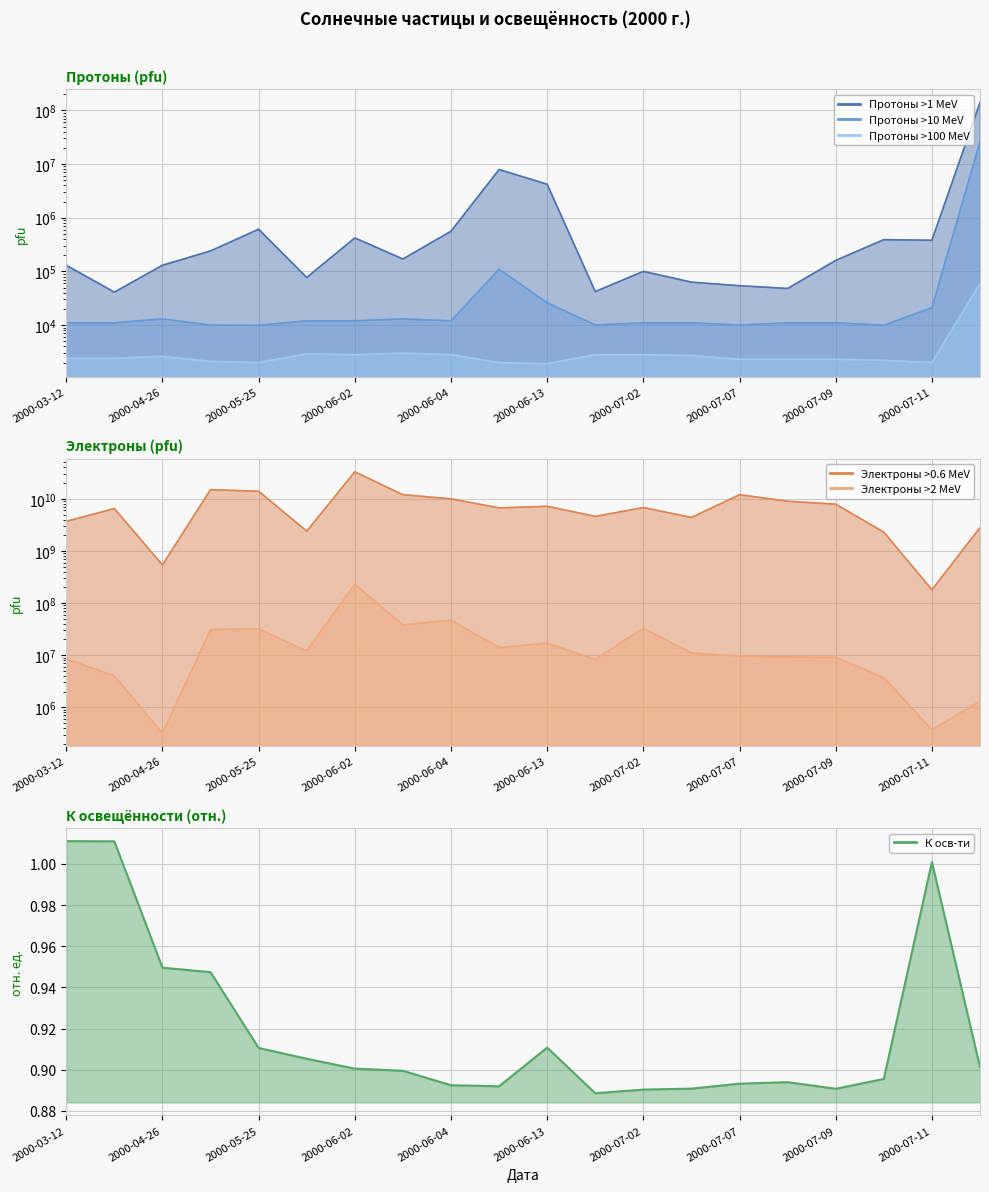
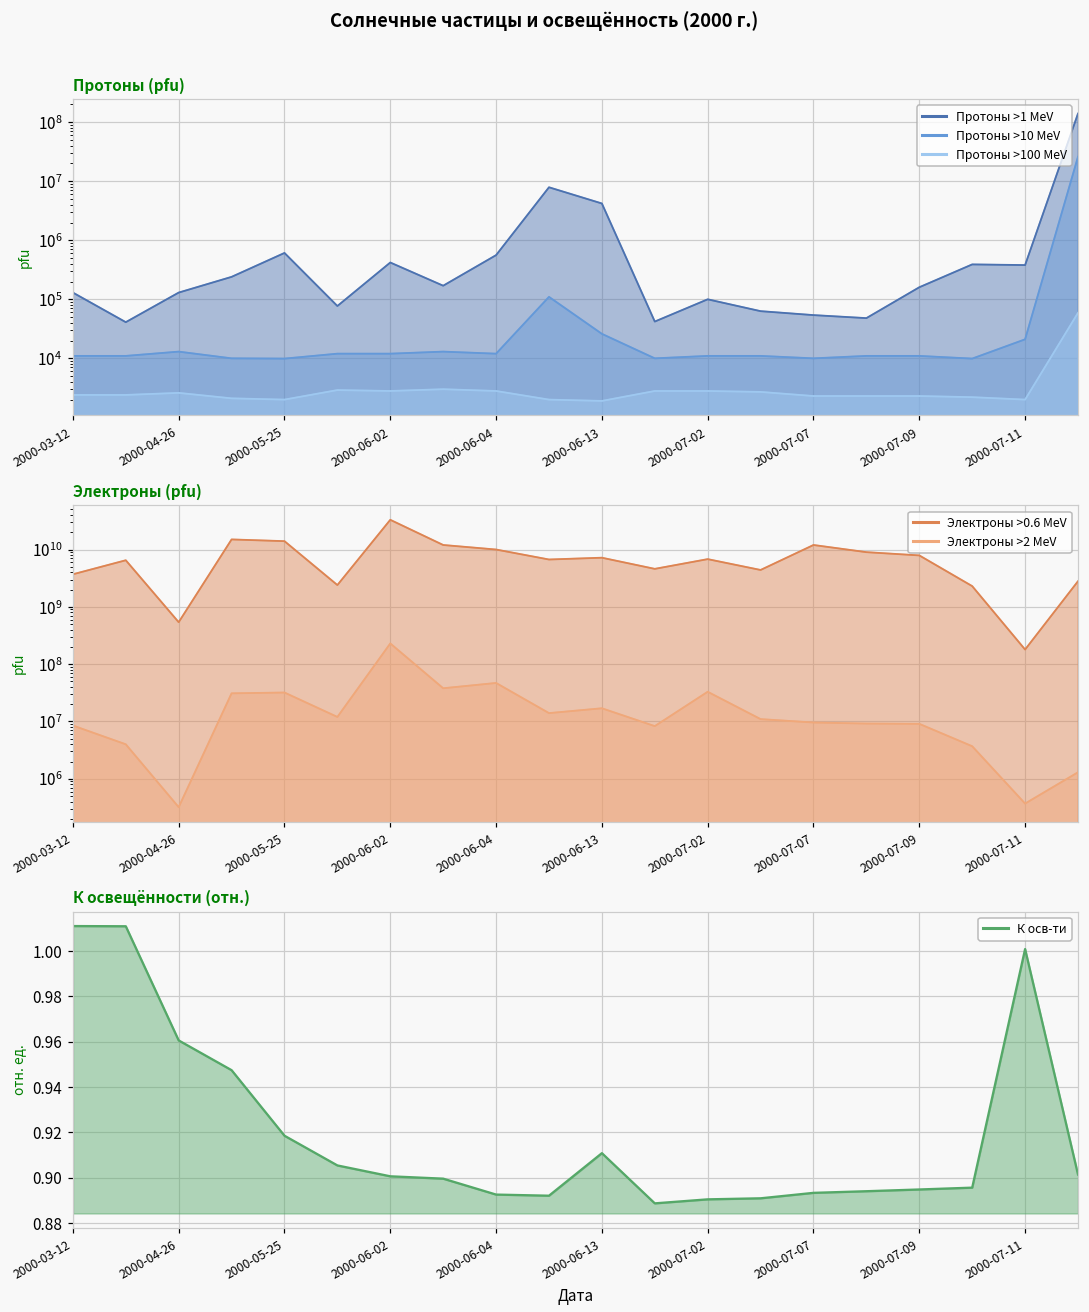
К освещённости (отн.), 2000-04-26: 0.950 -> 0.961
К освещённости (отн.), 2000-05-25: 0.911 -> 0.918
К освещённости (отн.), 2000-07-09: 0.891 -> 0.895
